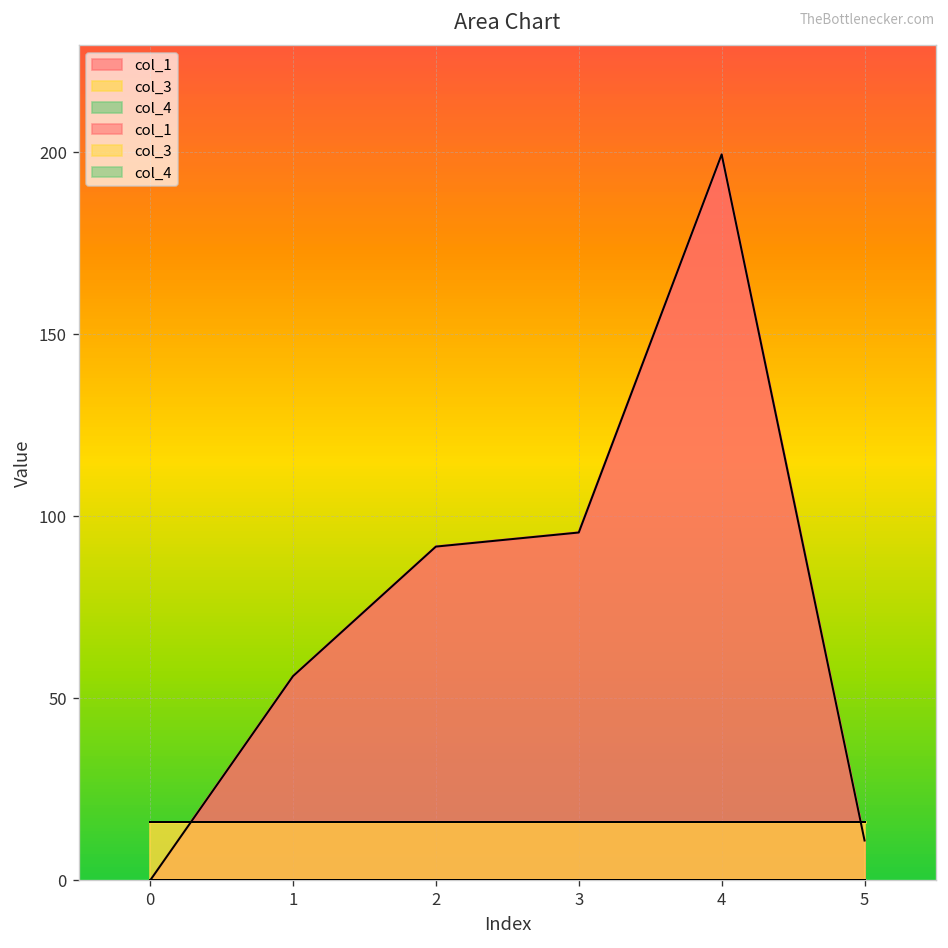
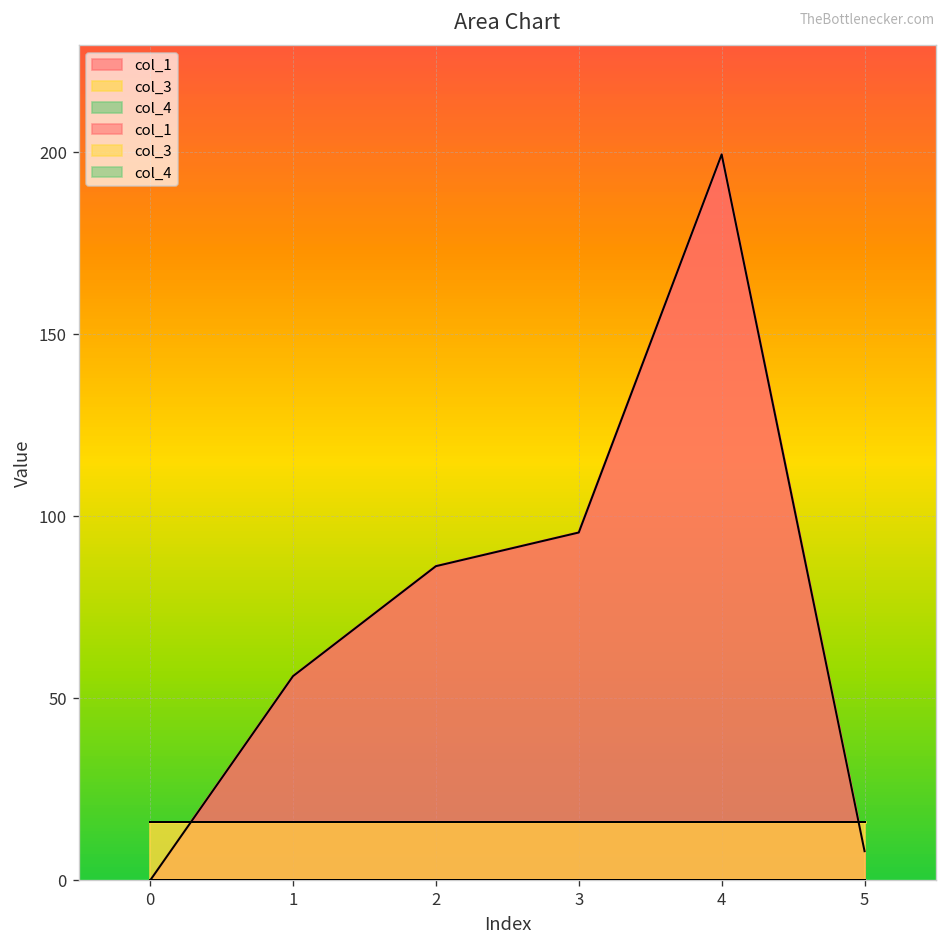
col_1, 2: 92 -> 86
col_1, 5: 11 -> 8
